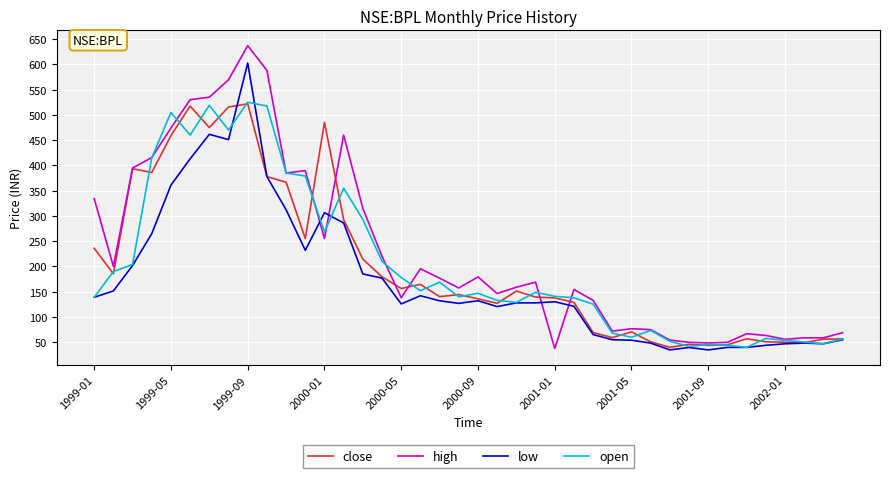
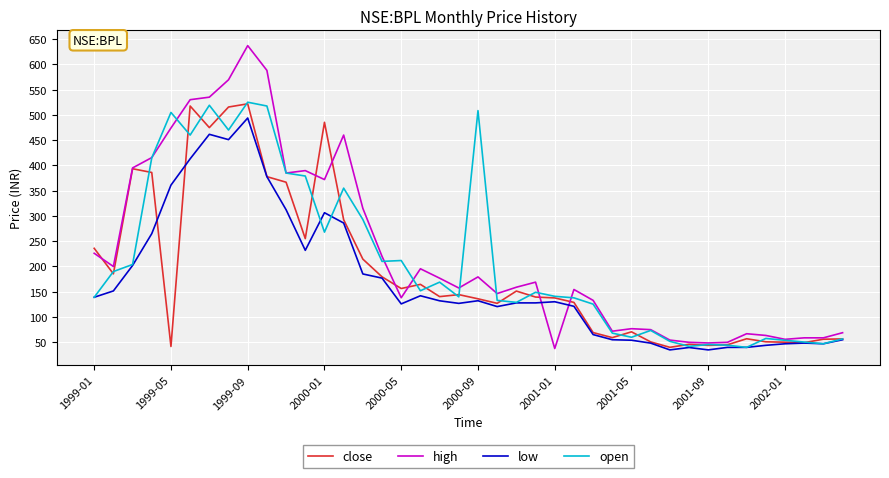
high, 1999-01: 330 -> 230
close, 1999-05: 460 -> 40
low, 1999-09: 600 -> 490
high, 2000-01: 260 -> 370
open, 2000-05: 180 -> 210
open, 2000-09: 150 -> 510
